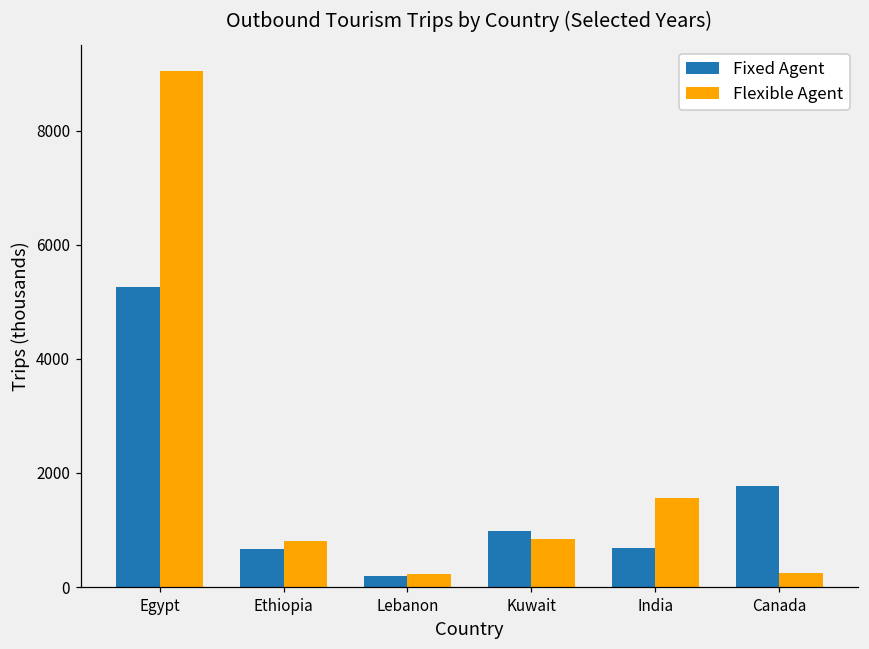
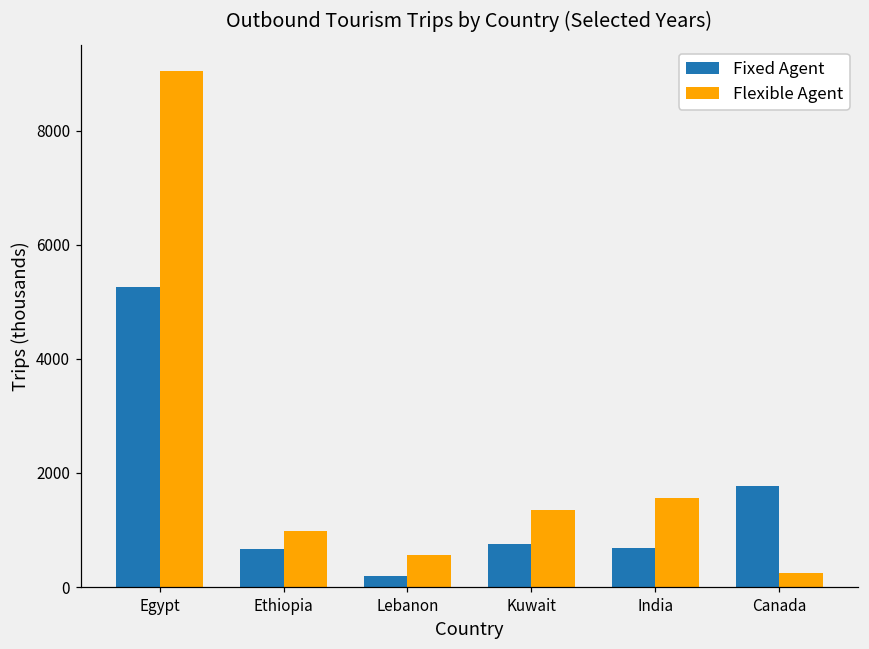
Flexible Agent, Ethiopia: 800 -> 1000
Flexible Agent, Lebanon: 200 -> 600
Fixed Agent, Kuwait: 1000 -> 700
Flexible Agent, Kuwait: 800 -> 1400
